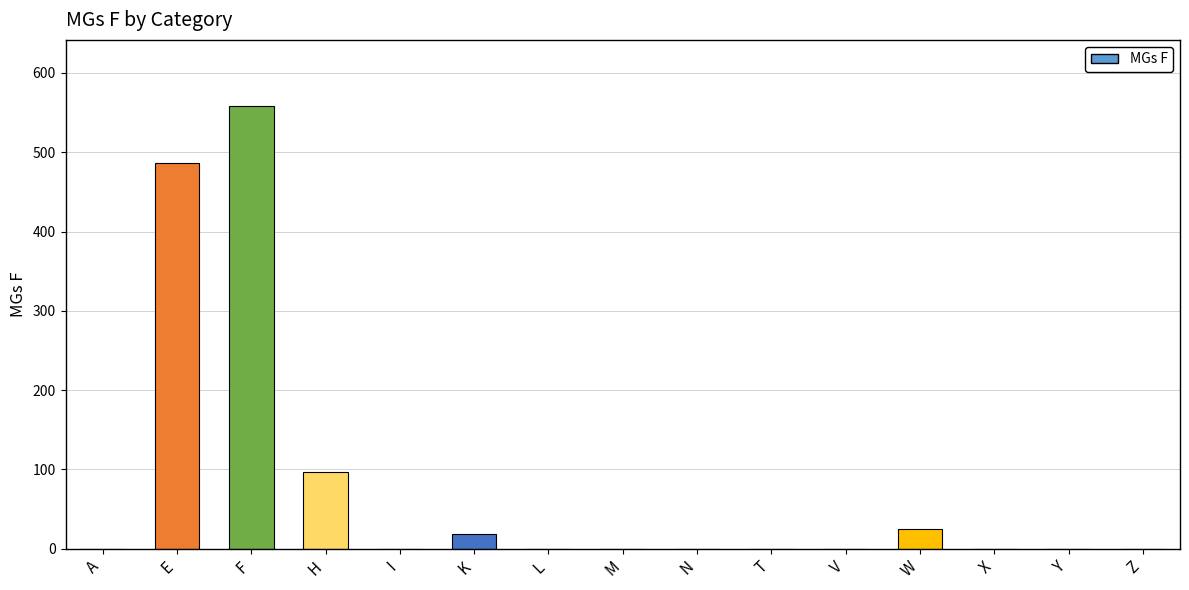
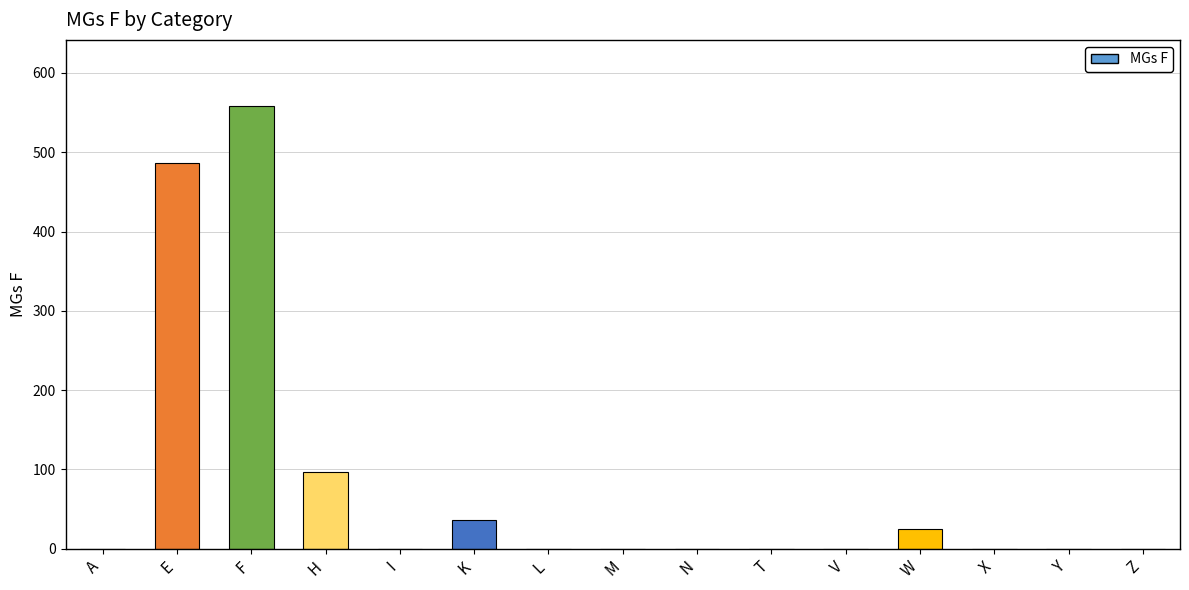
K: 20 -> 40
